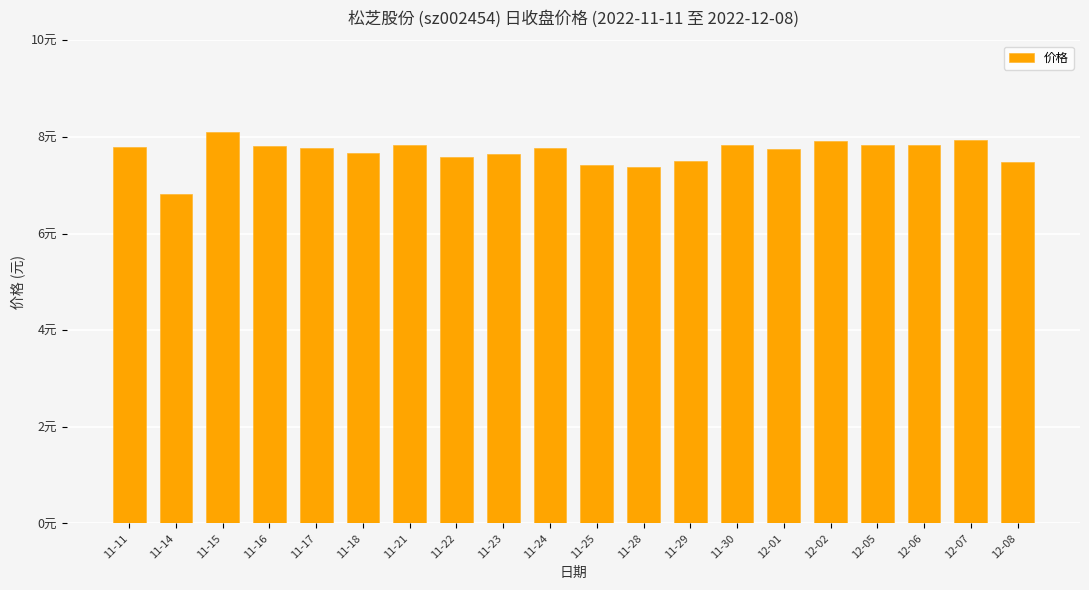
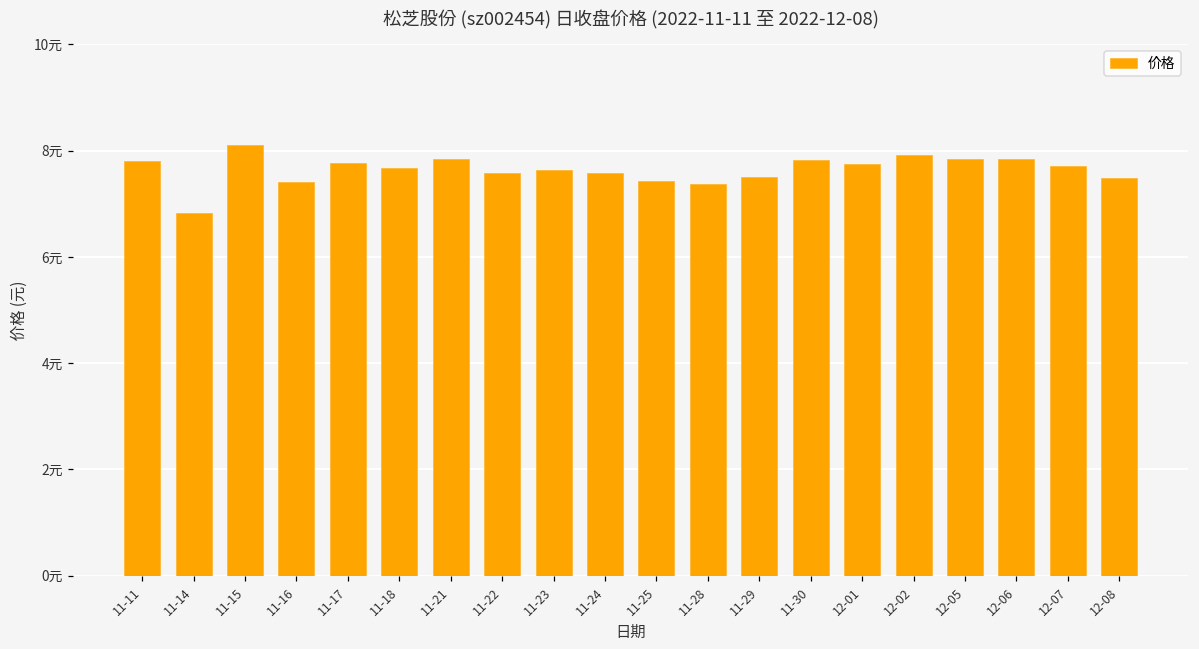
11-16: 7.8元 -> 7.4元
11-24: 7.8元 -> 7.6元
12-07: 7.9元 -> 7.7元
